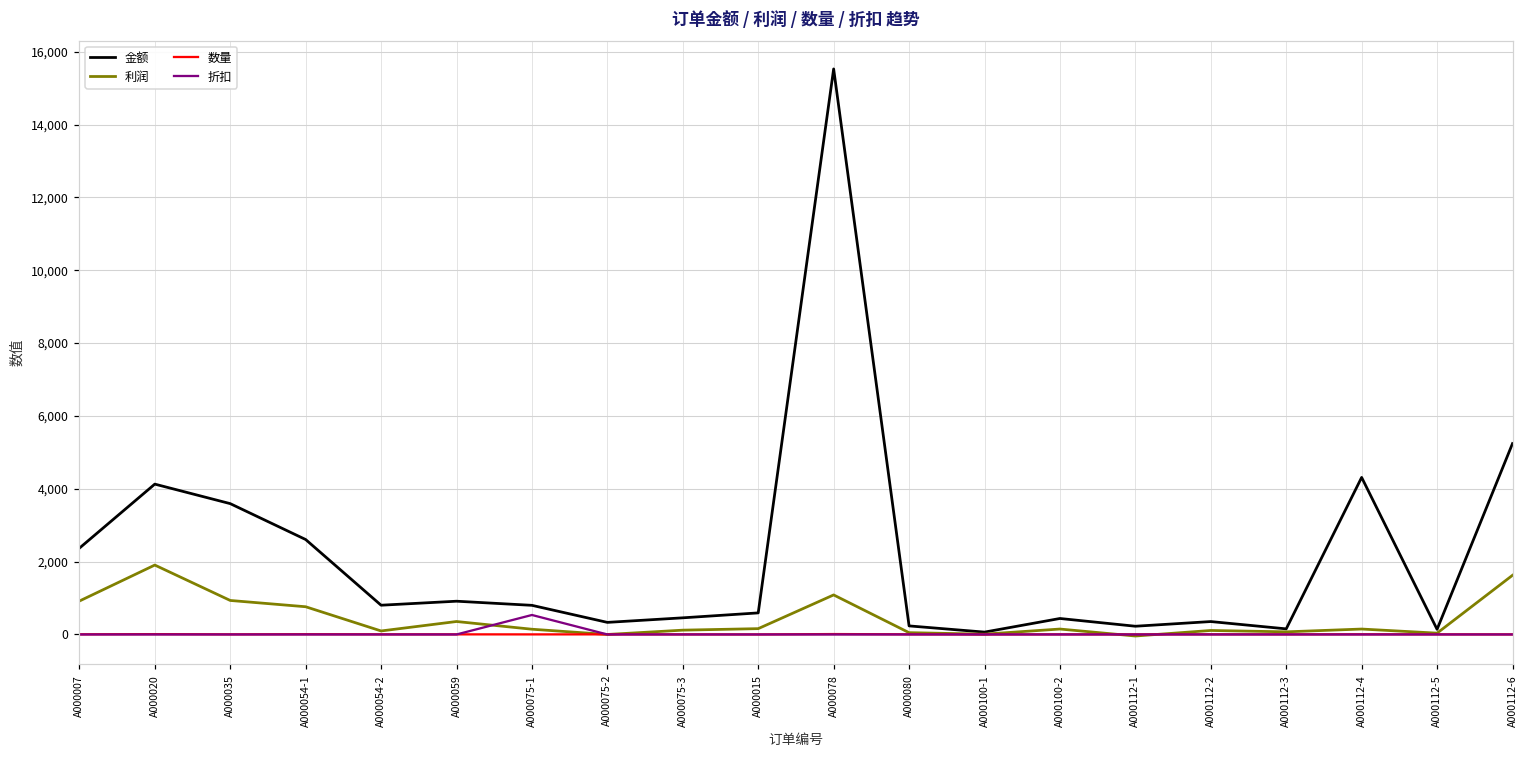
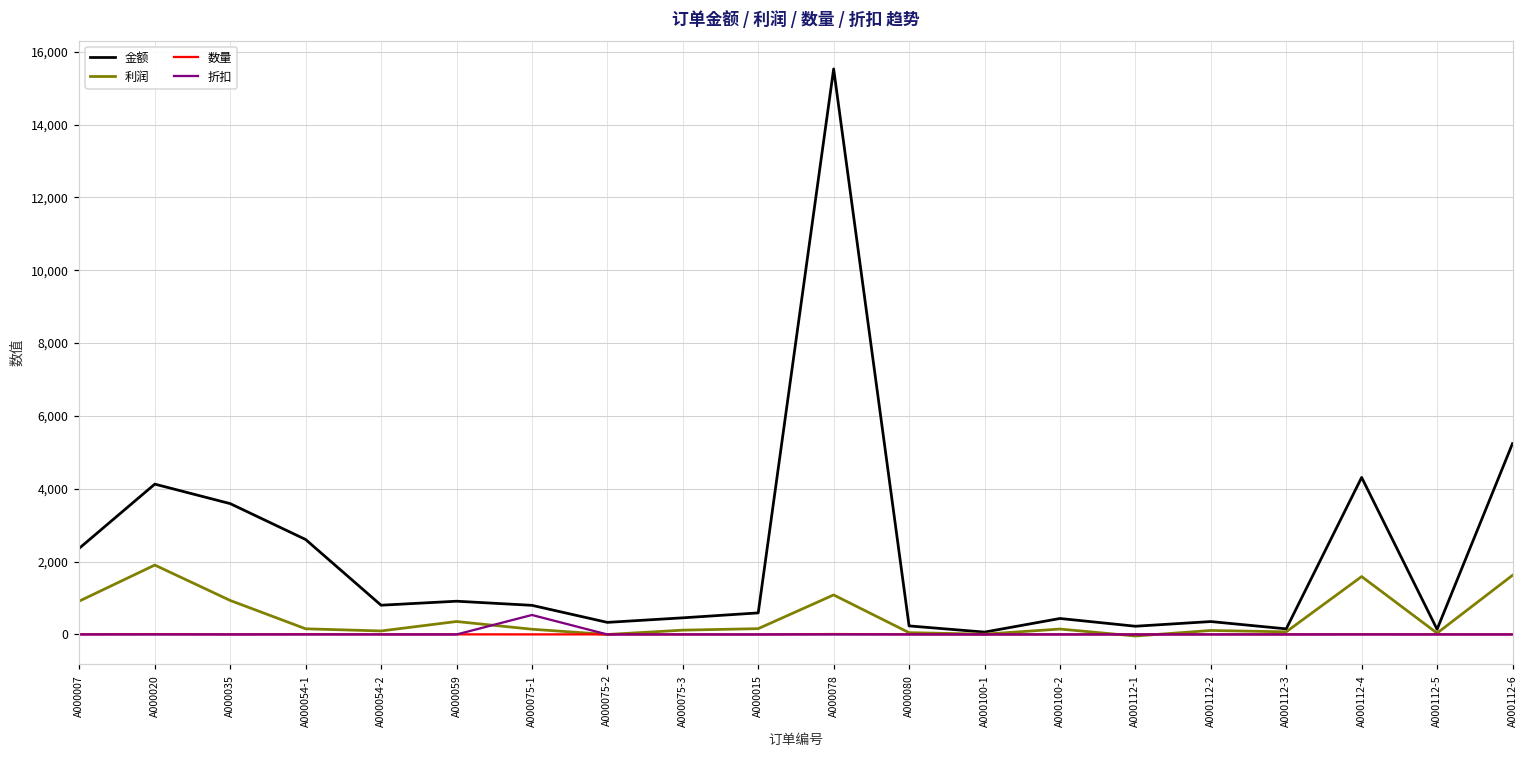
利润, A000054-1: 800 -> 200
利润, A000112-4: 100 -> 1,600
